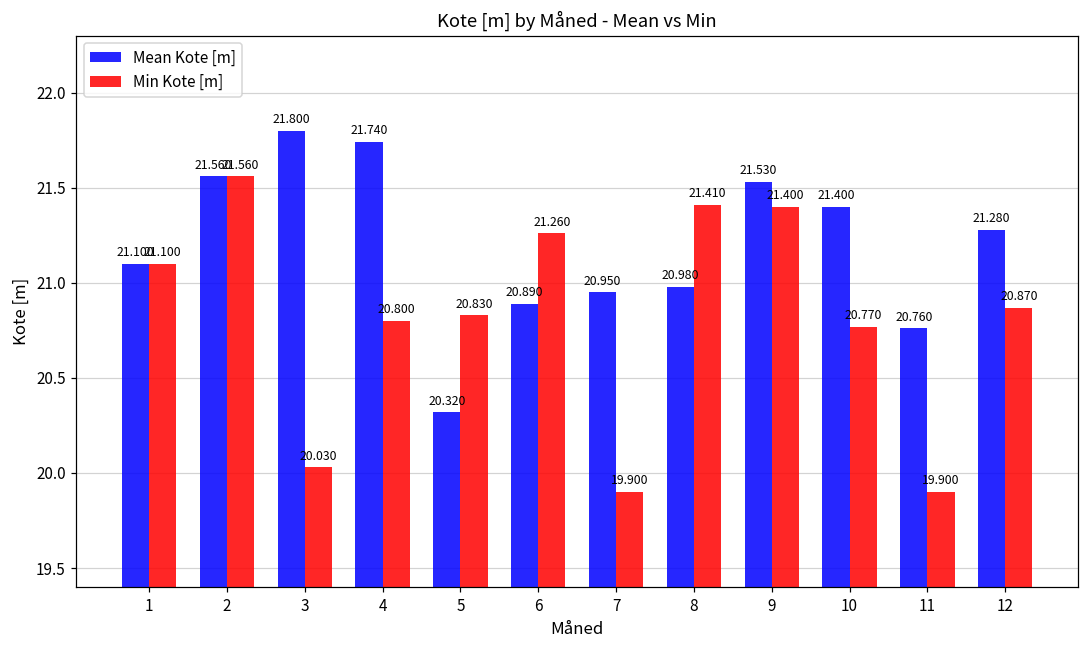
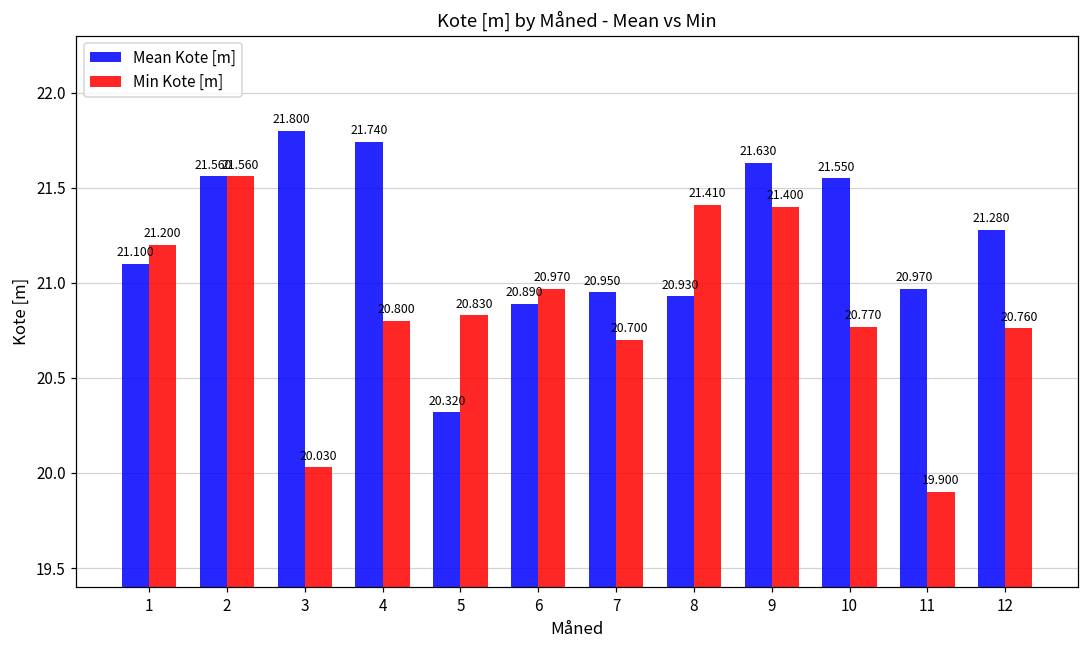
Min Kote [m], 1: 21.100 -> 21.200
Min Kote [m], 6: 21.260 -> 20.970
Min Kote [m], 7: 19.900 -> 20.700
Mean Kote [m], 8: 20.980 -> 20.930
Mean Kote [m], 9: 21.530 -> 21.630
Mean Kote [m], 10: 21.400 -> 21.550
Mean Kote [m], 11: 20.760 -> 20.970
Min Kote [m], 12: 20.870 -> 20.760
